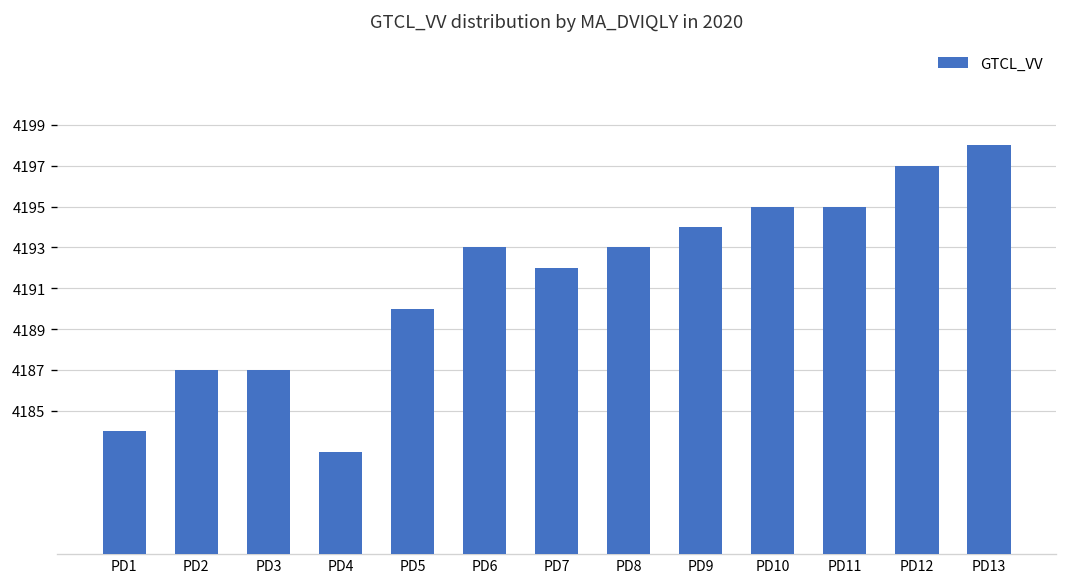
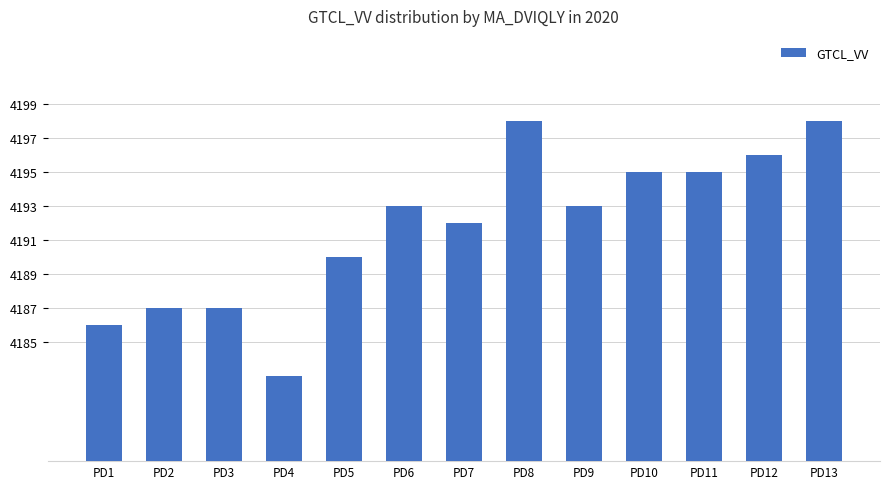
PD1: 4184 -> 4186
PD8: 4193 -> 4198
PD9: 4194 -> 4193
PD12: 4197 -> 4196
